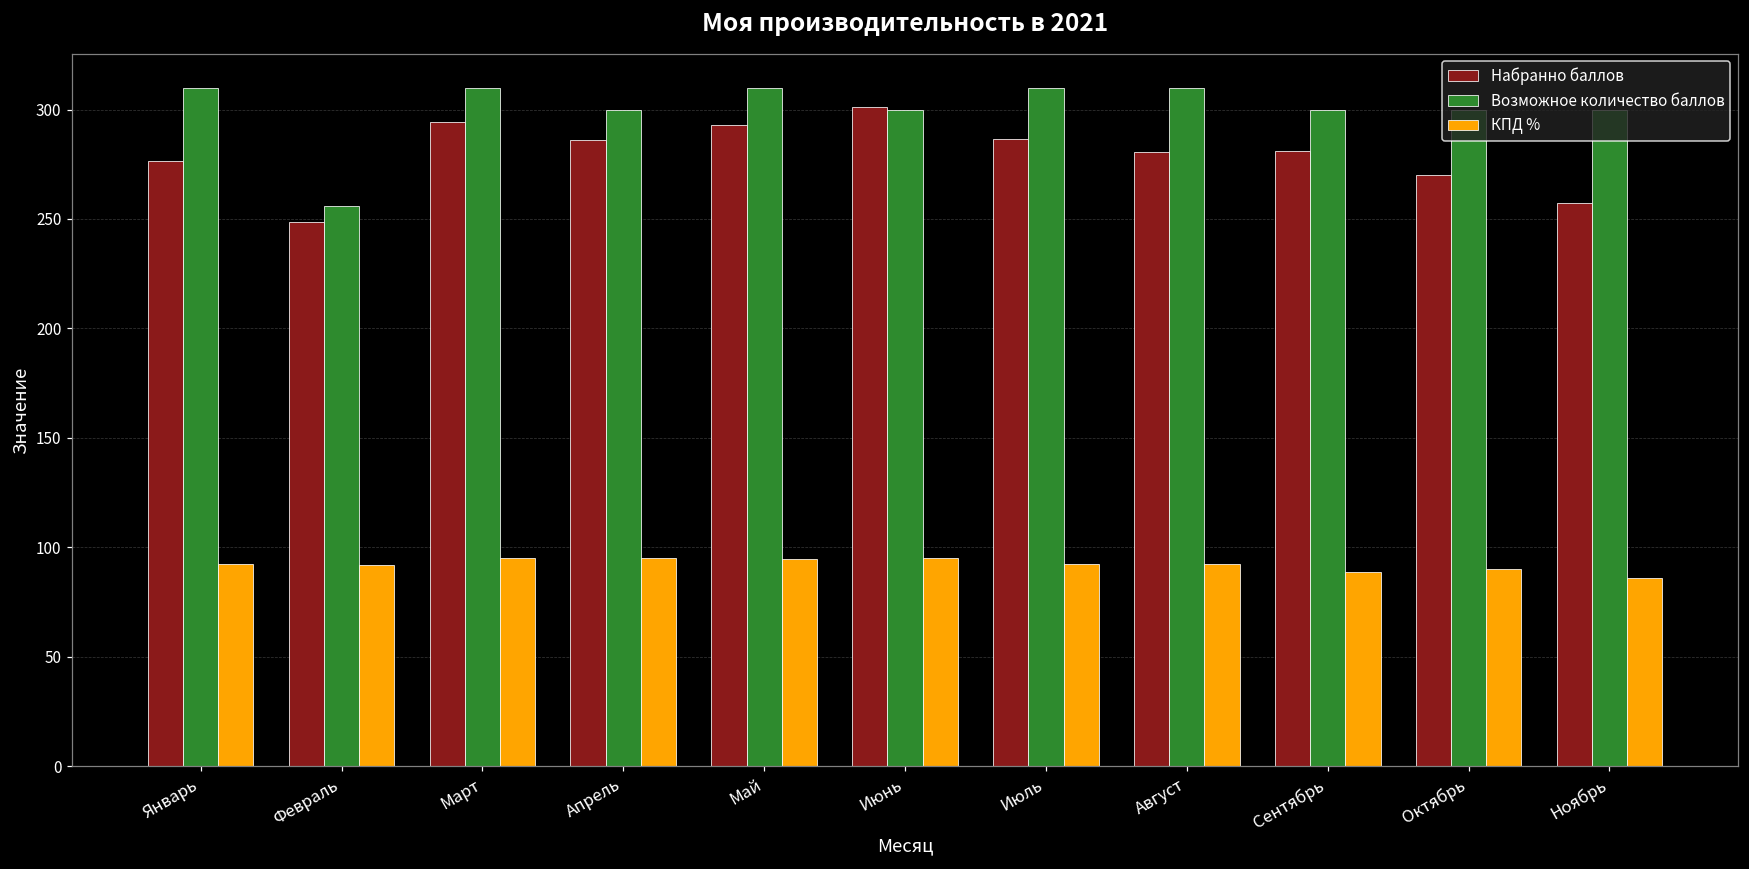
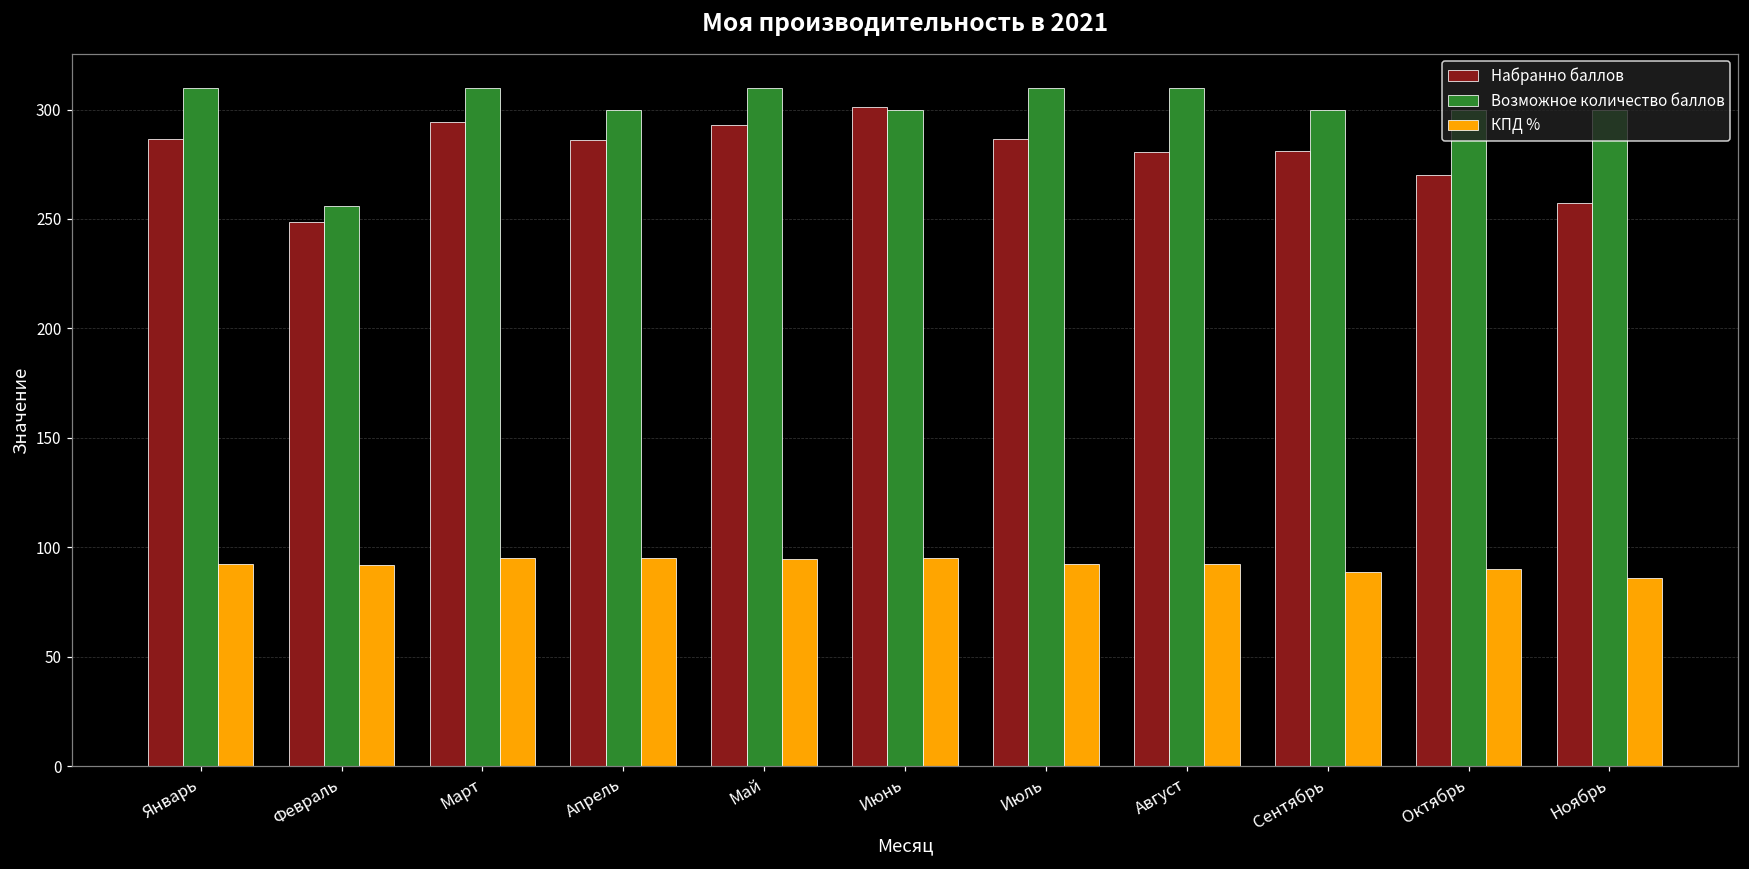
Набранно баллов, Январь: 277 -> 287
